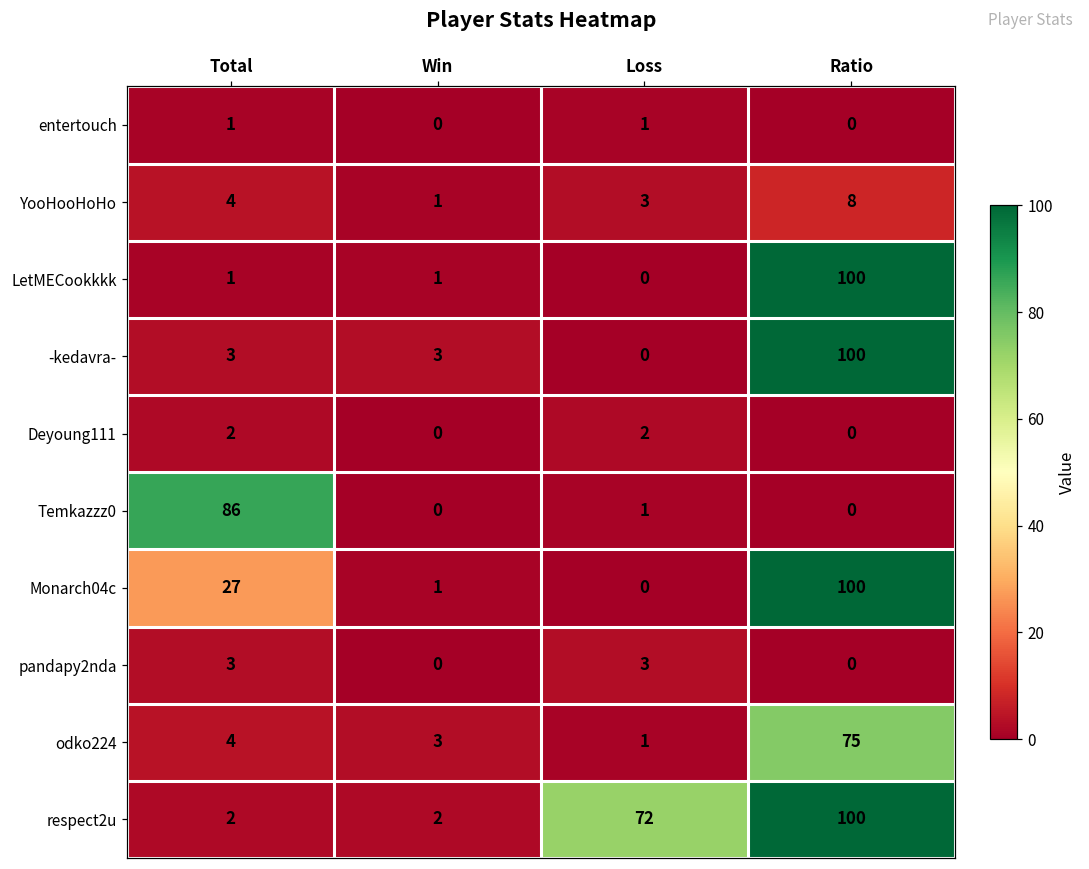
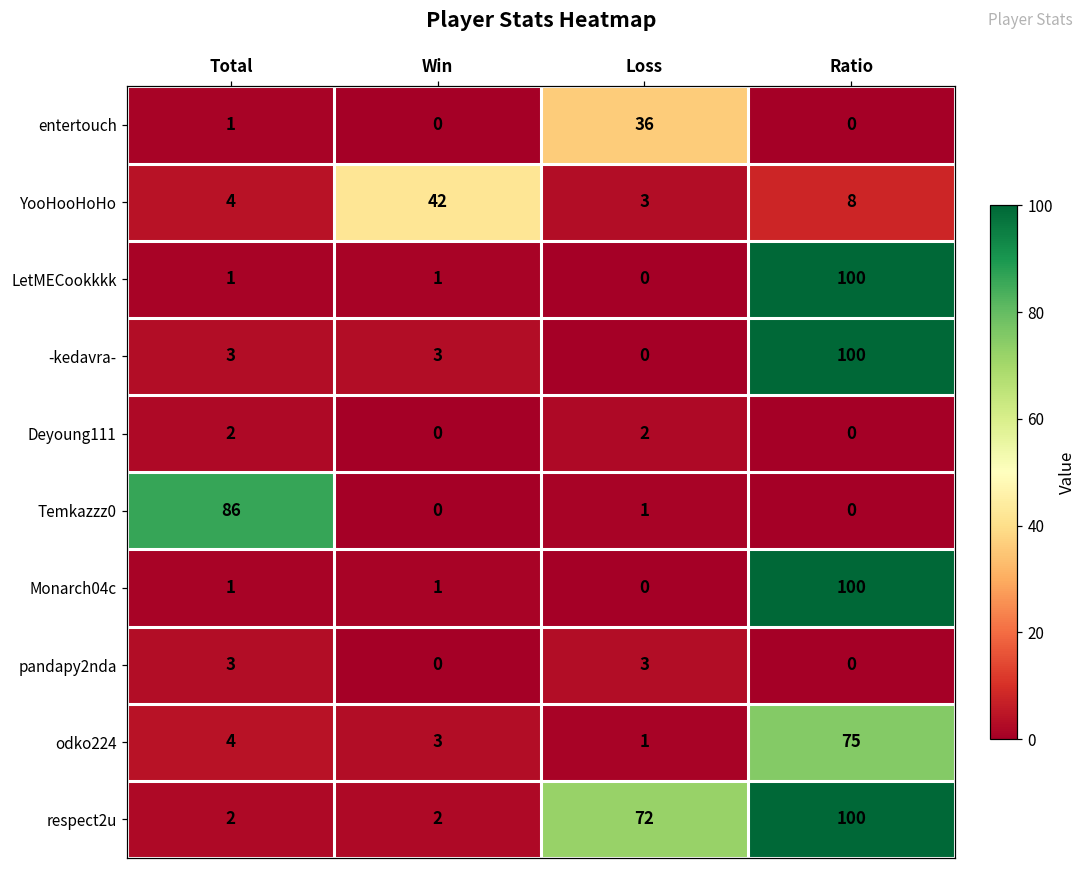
entertouch, Loss: 1 -> 36
YooHooHoHo, Win: 1 -> 42
Monarch04c, Total: 27 -> 1
